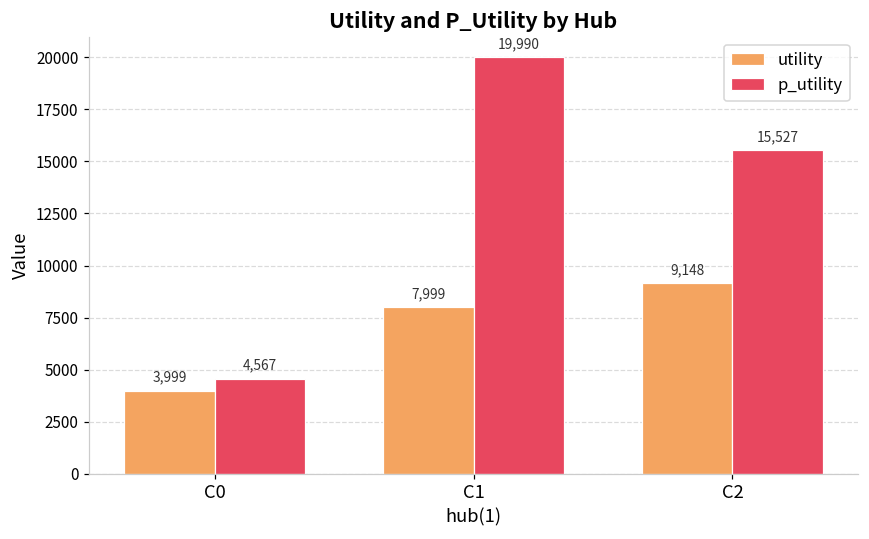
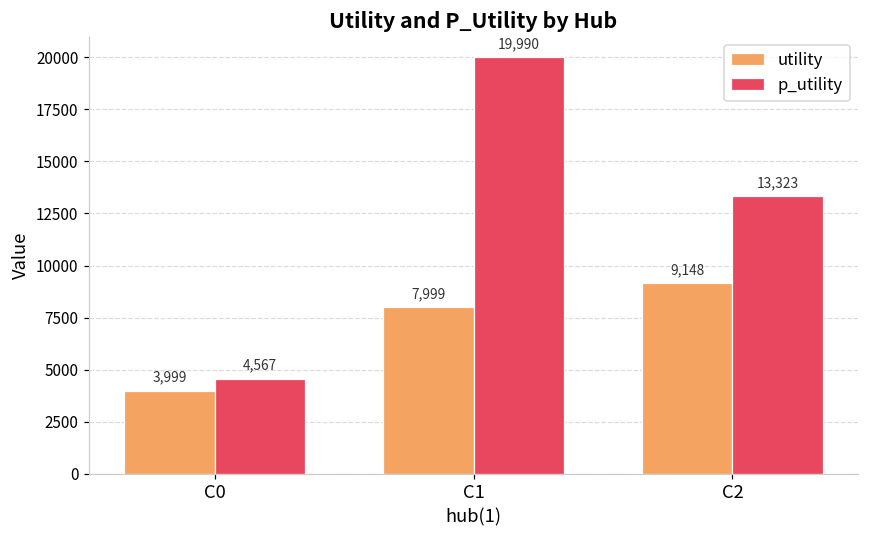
p_utility, C2: 15,527 -> 13,323
